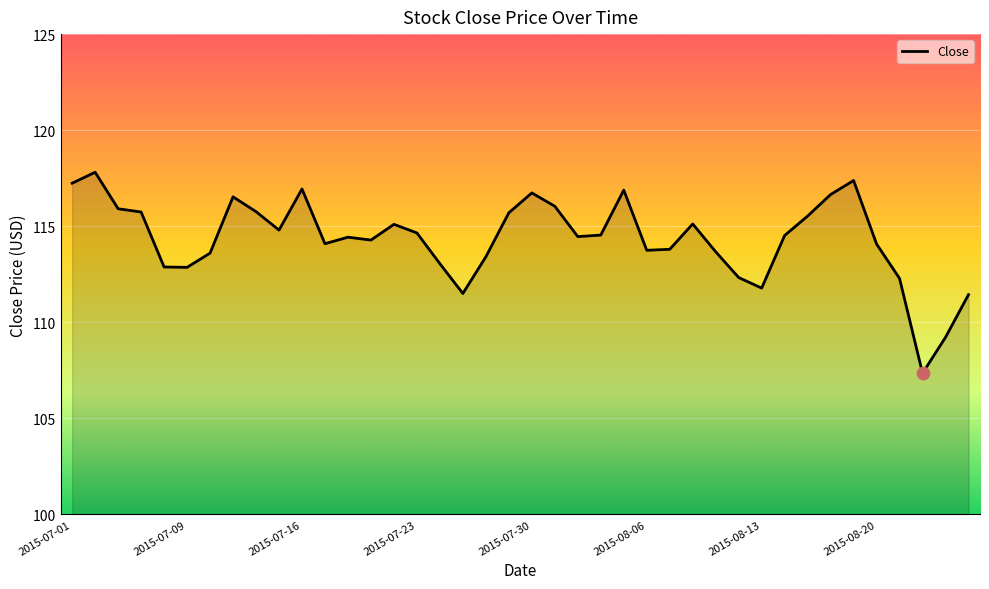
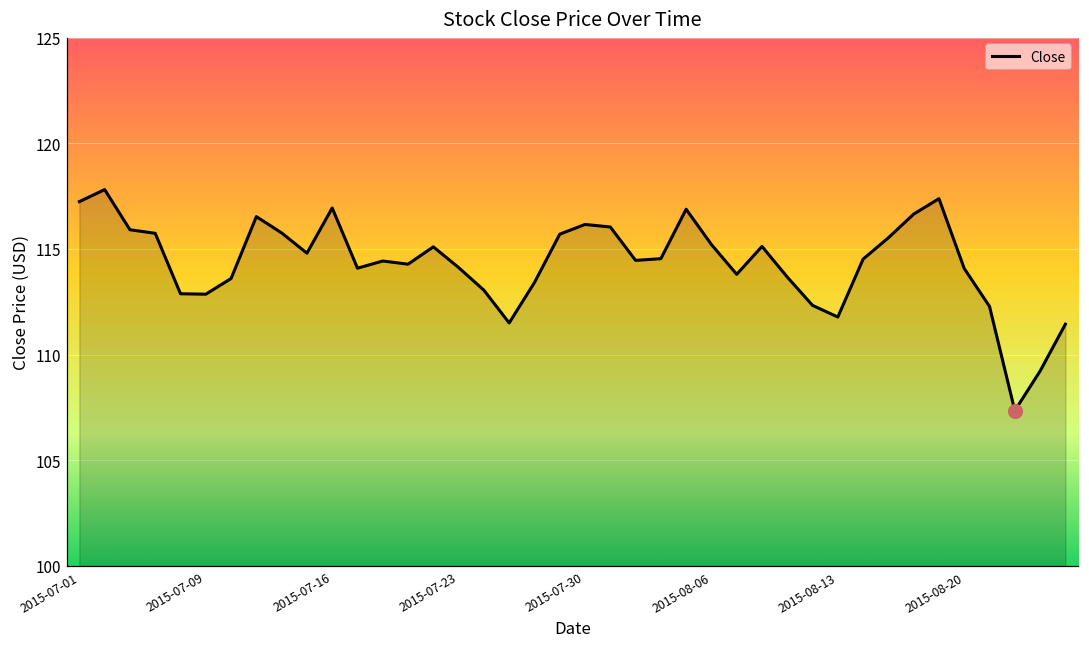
Close, 2015-07-23: 114.7 -> 114.1
Close, 2015-07-30: 116.7 -> 116.2
Close, 2015-08-06: 113.7 -> 115.2
